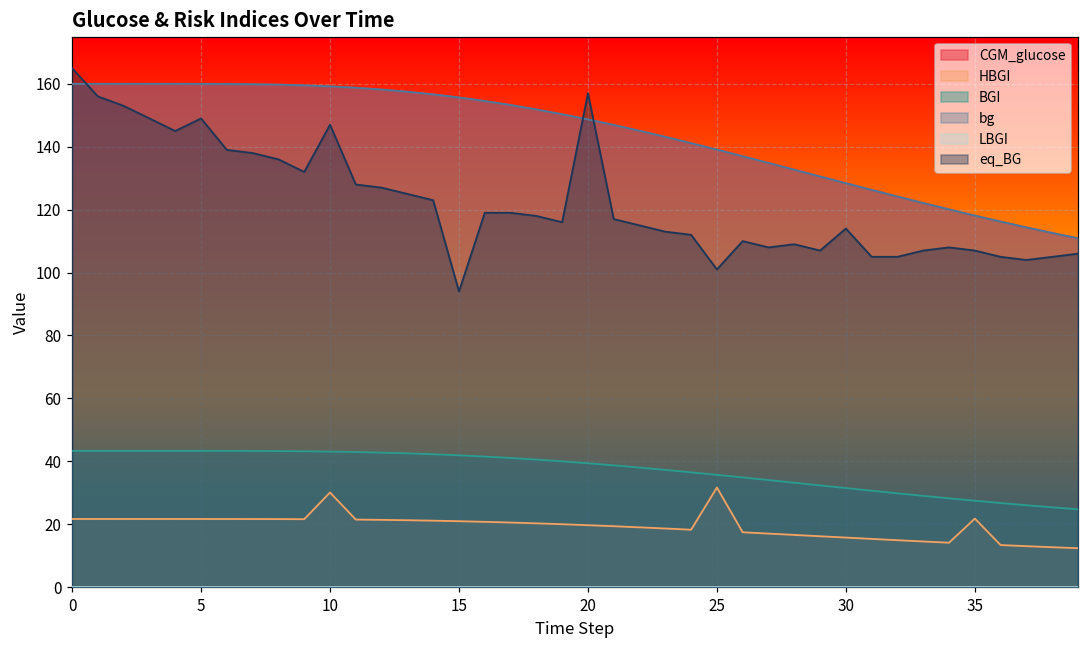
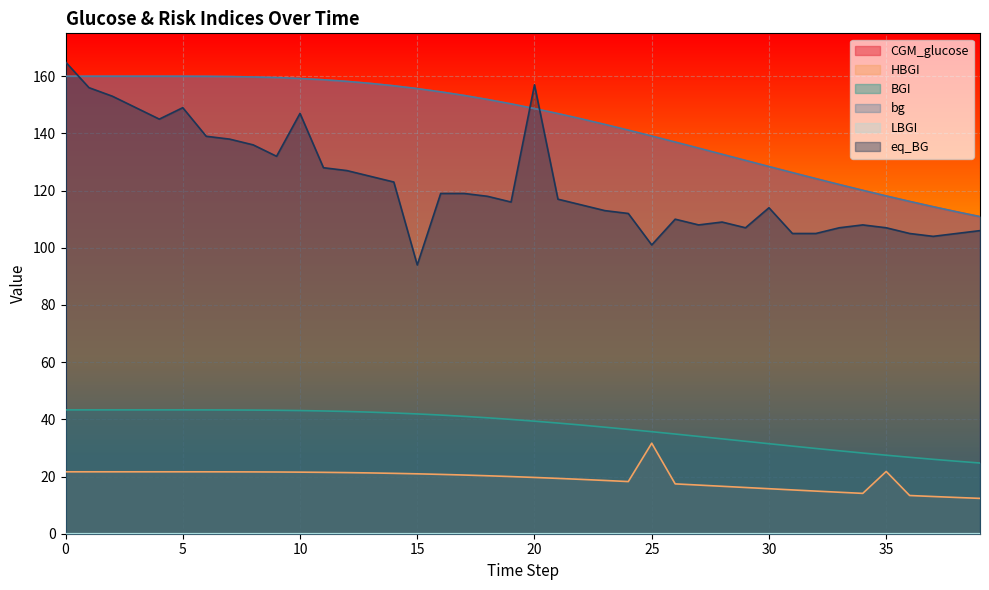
HBGI, 10: 30 -> 22
